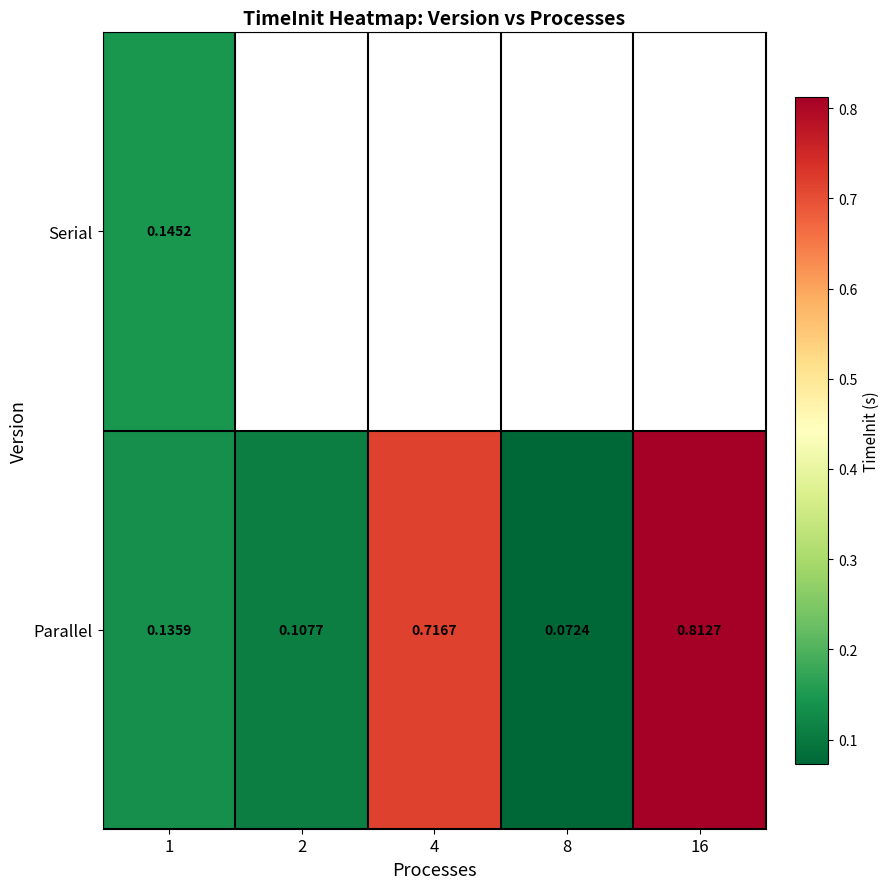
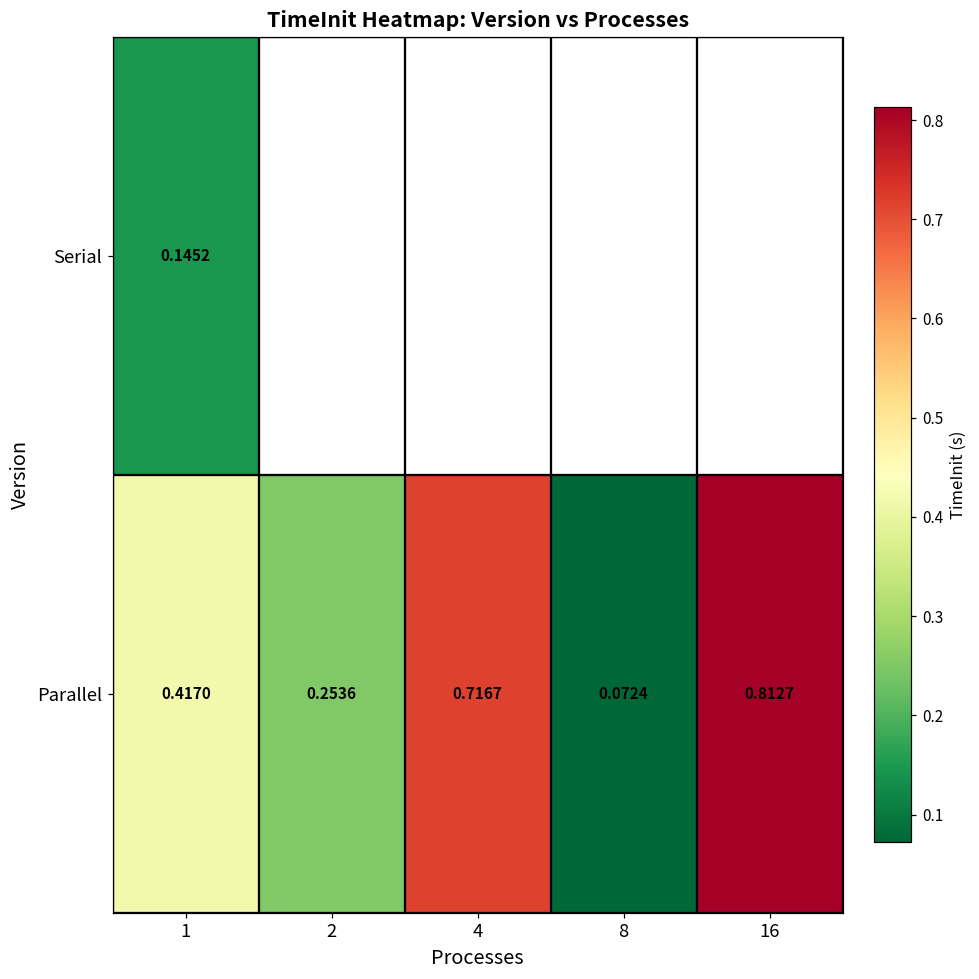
Parallel, 1: 0.1359 -> 0.4170
Parallel, 2: 0.1077 -> 0.2536
